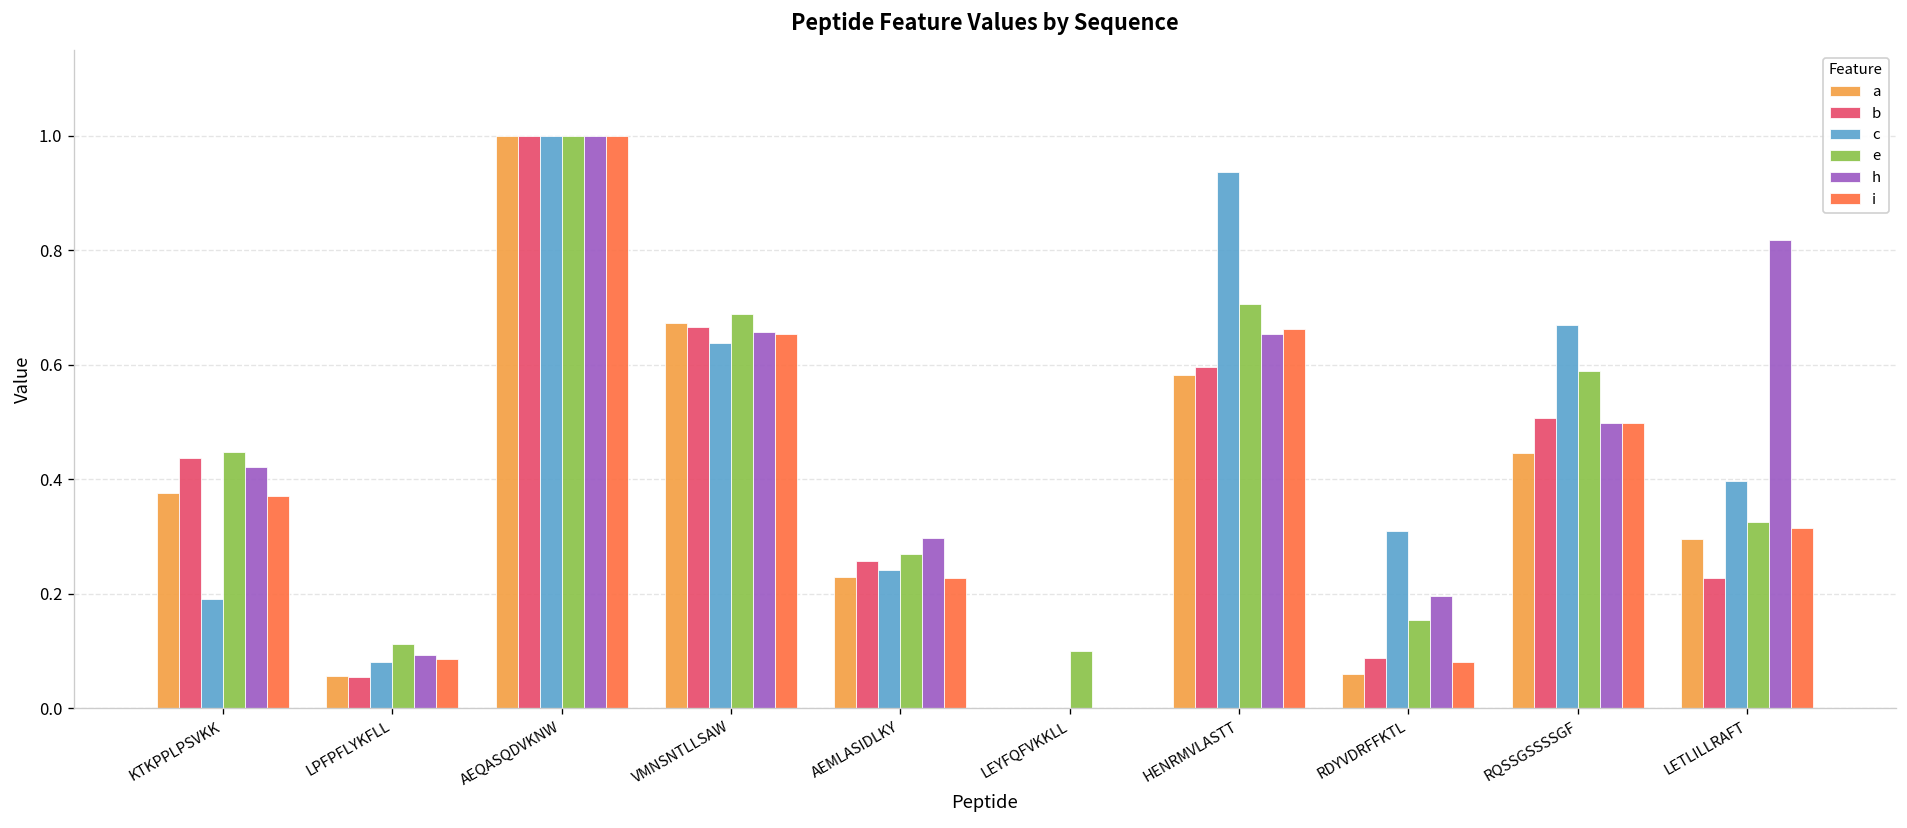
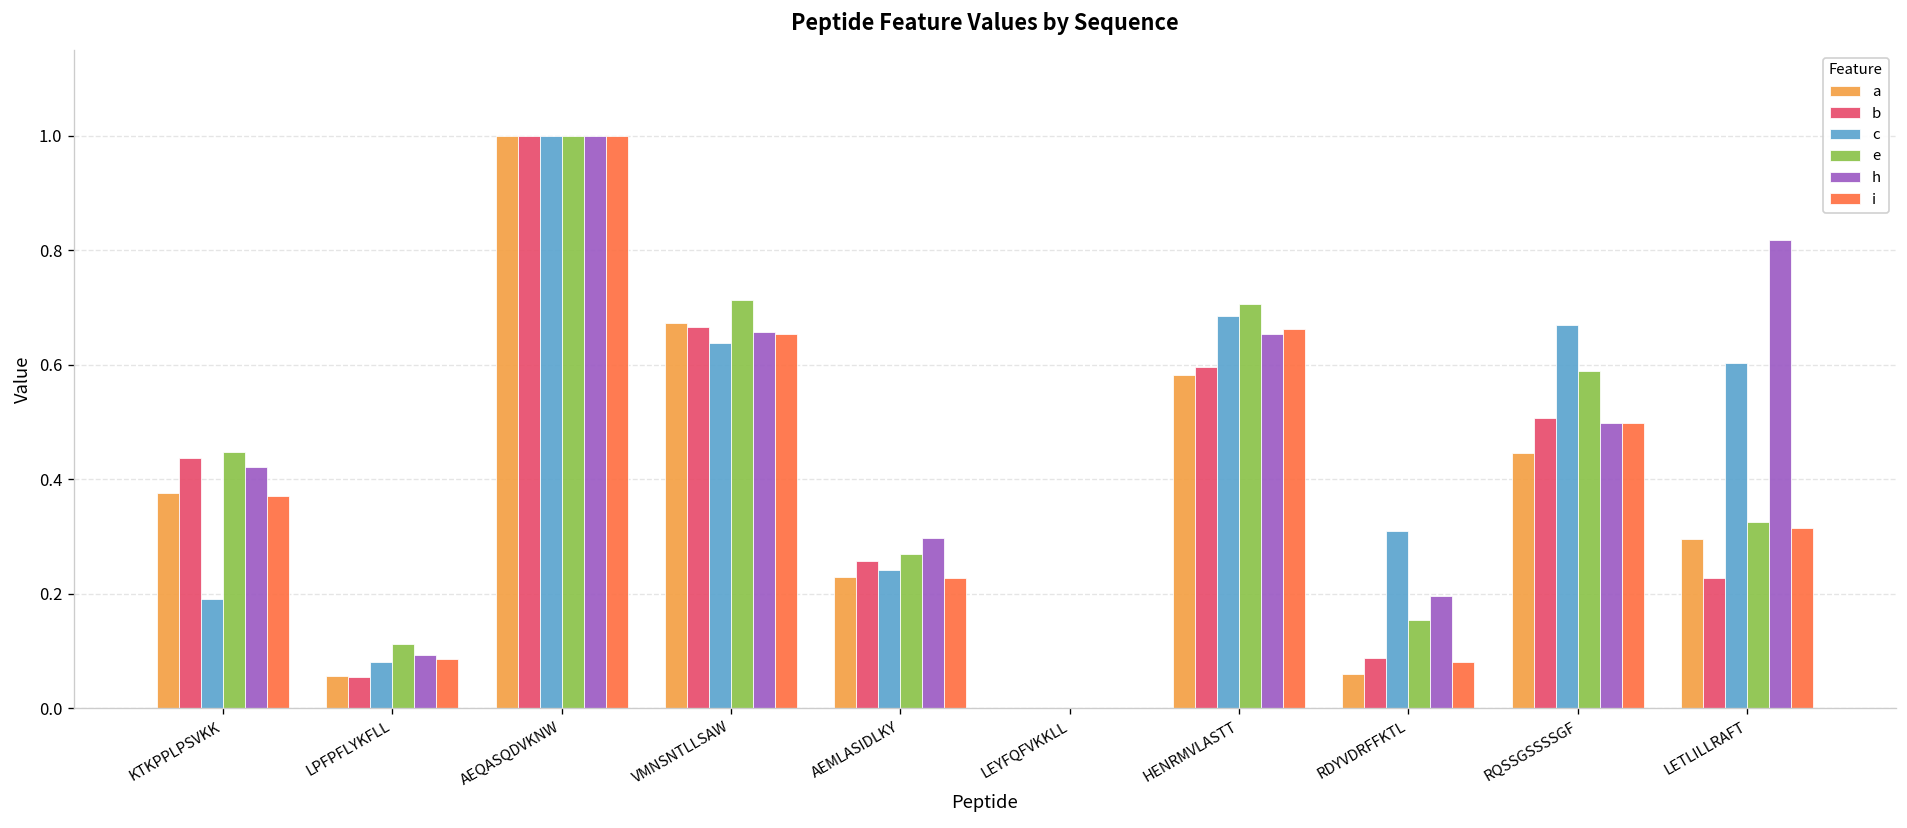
e, VMNSNTLLSAW: 0.69 -> 0.71
e, LEYFQFVKKLL: 0.1 -> 0.0
c, HENRMVLASTT: 0.94 -> 0.69
c, LETLILLRAFT: 0.40 -> 0.60
